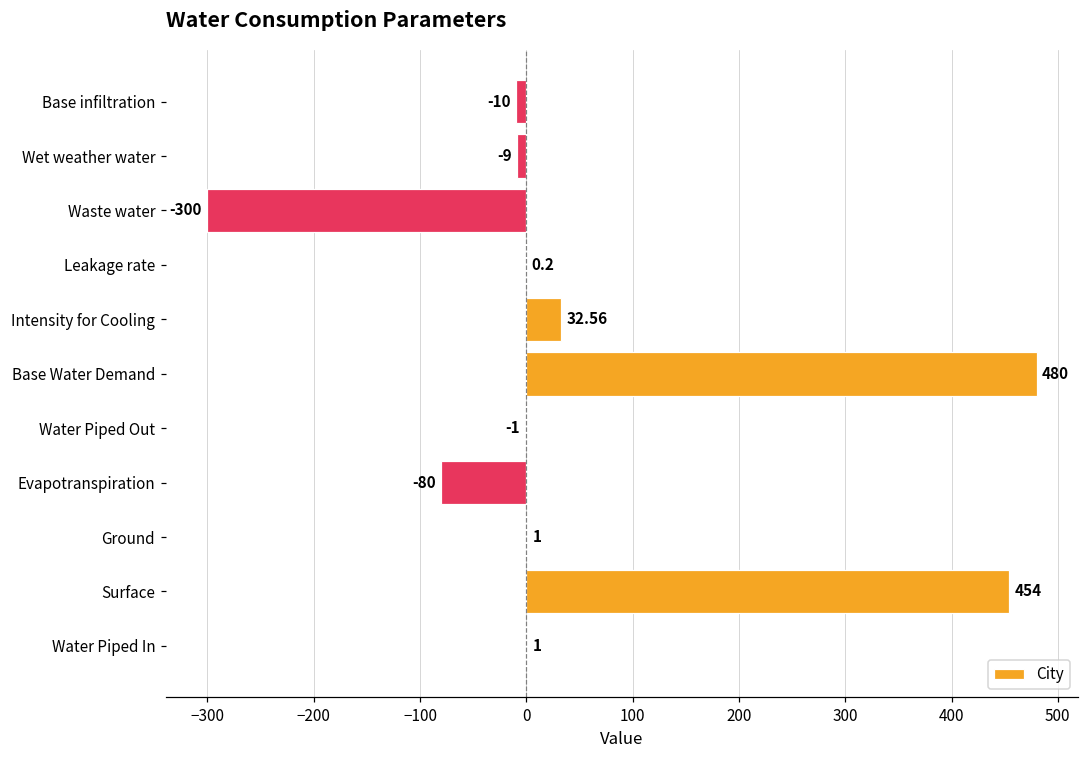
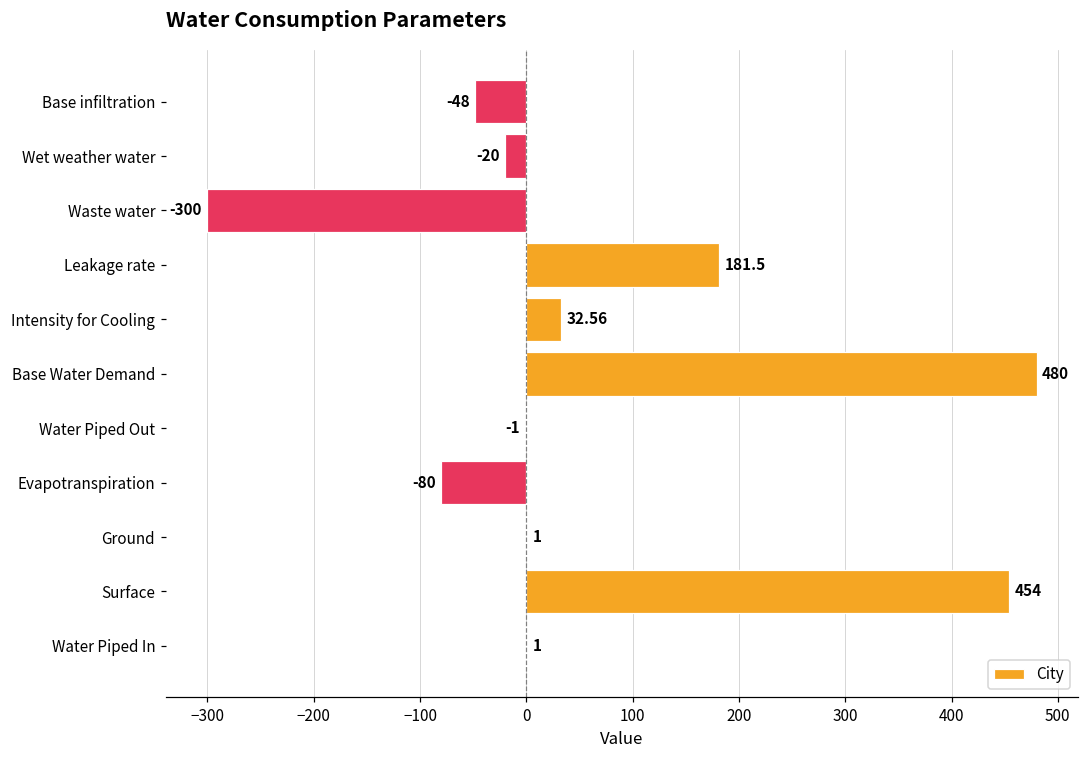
Base infiltration: -10 -> -48
Wet weather water: -9 -> -20
Leakage rate: 0.2 -> 181.5
